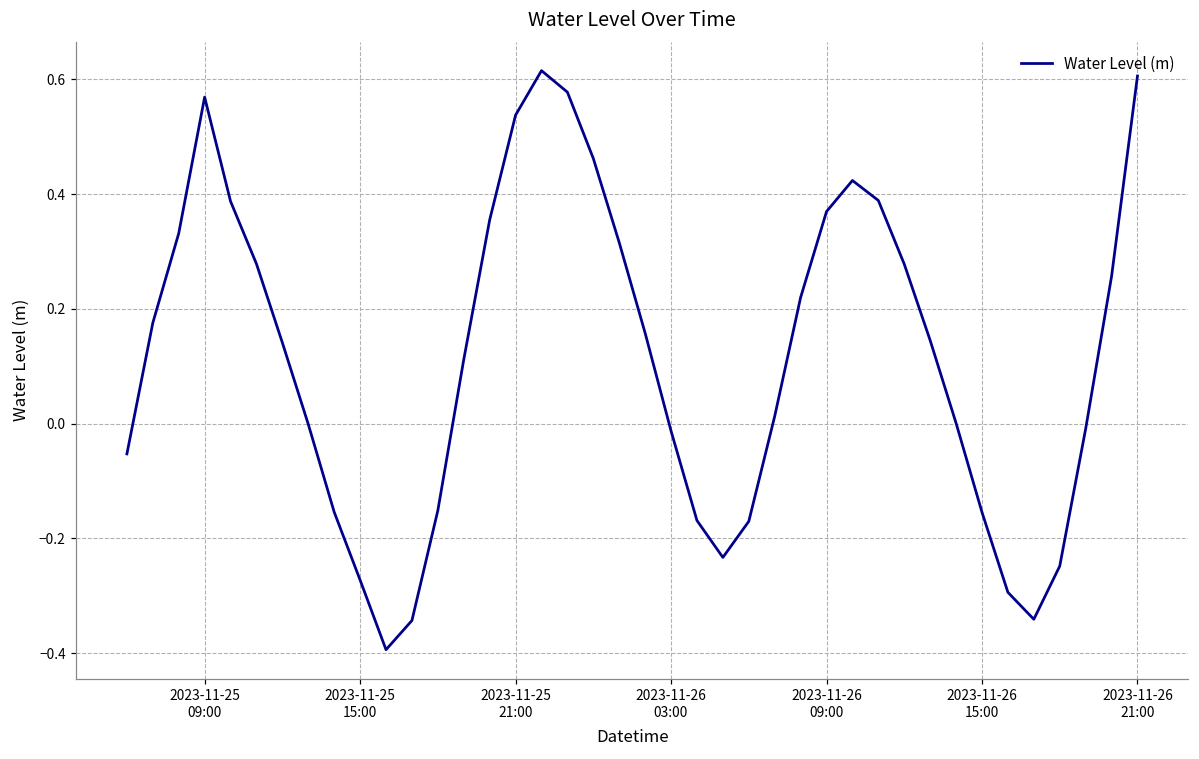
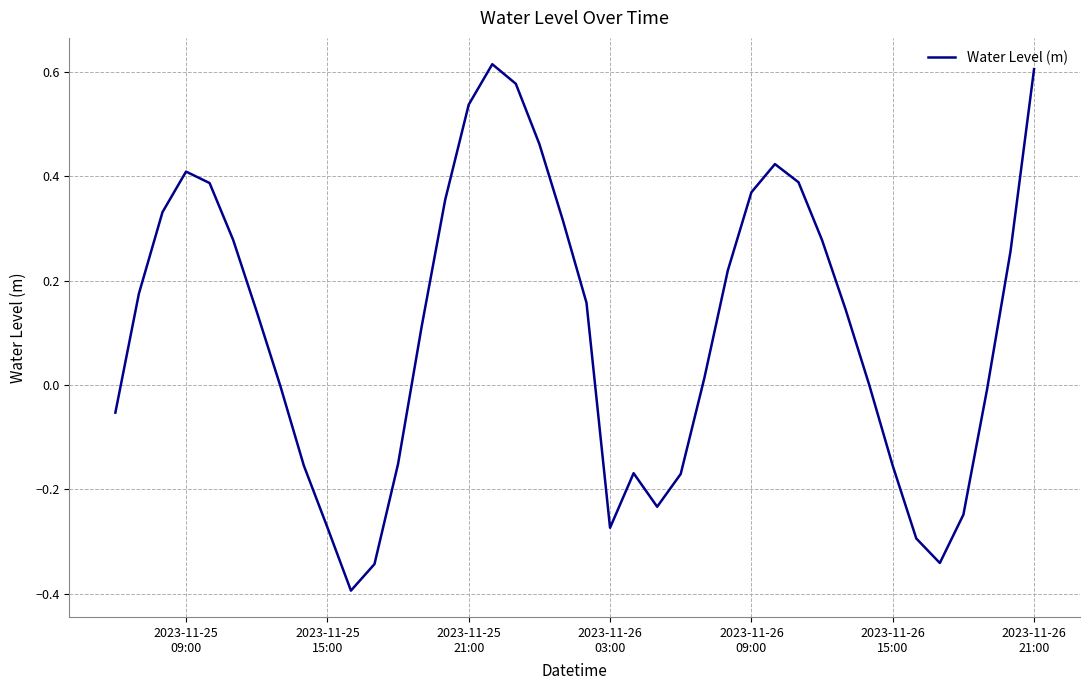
2023-11-25 09:00: 0.57 -> 0.41
2023-11-26 03:00: -0.01 -> -0.27
